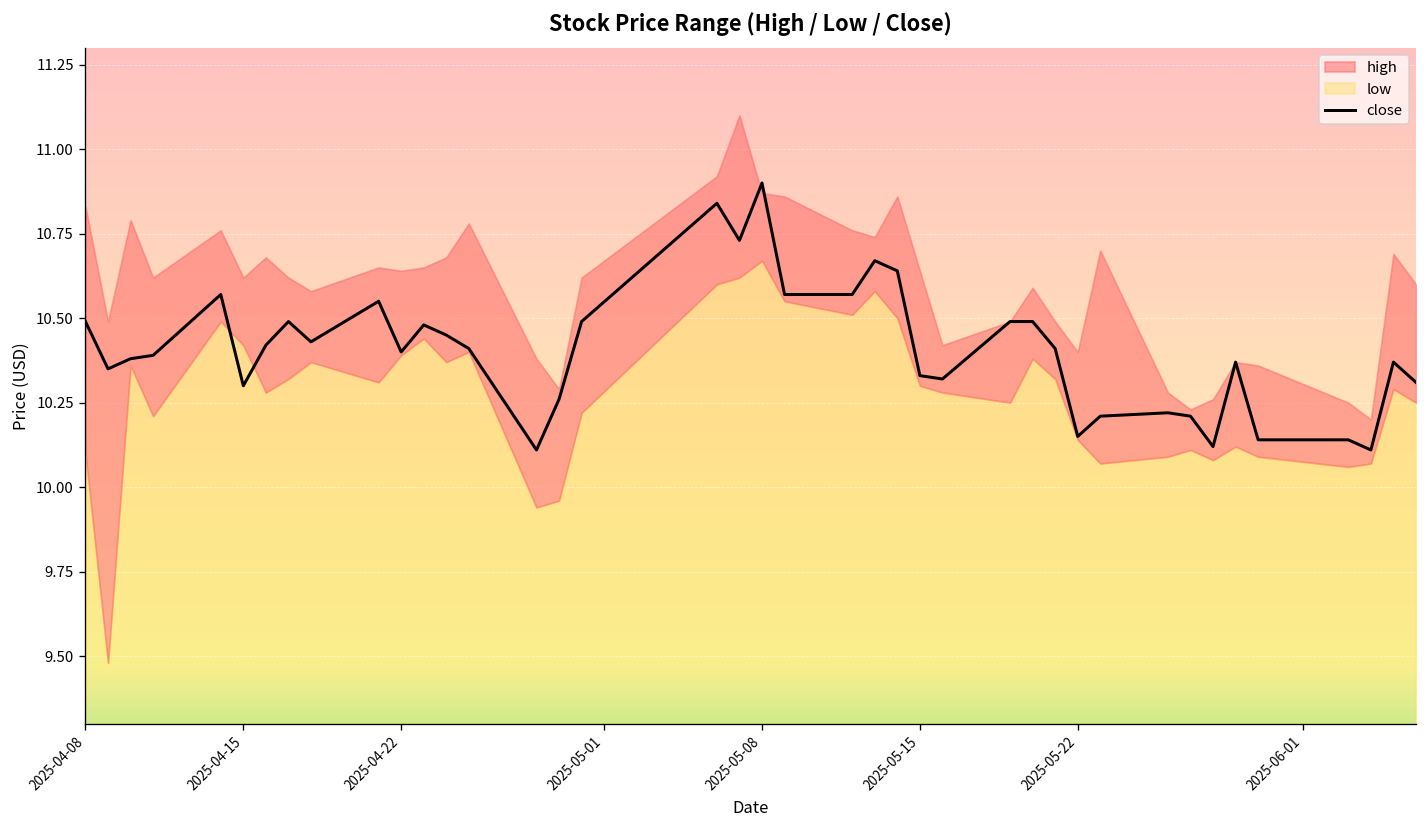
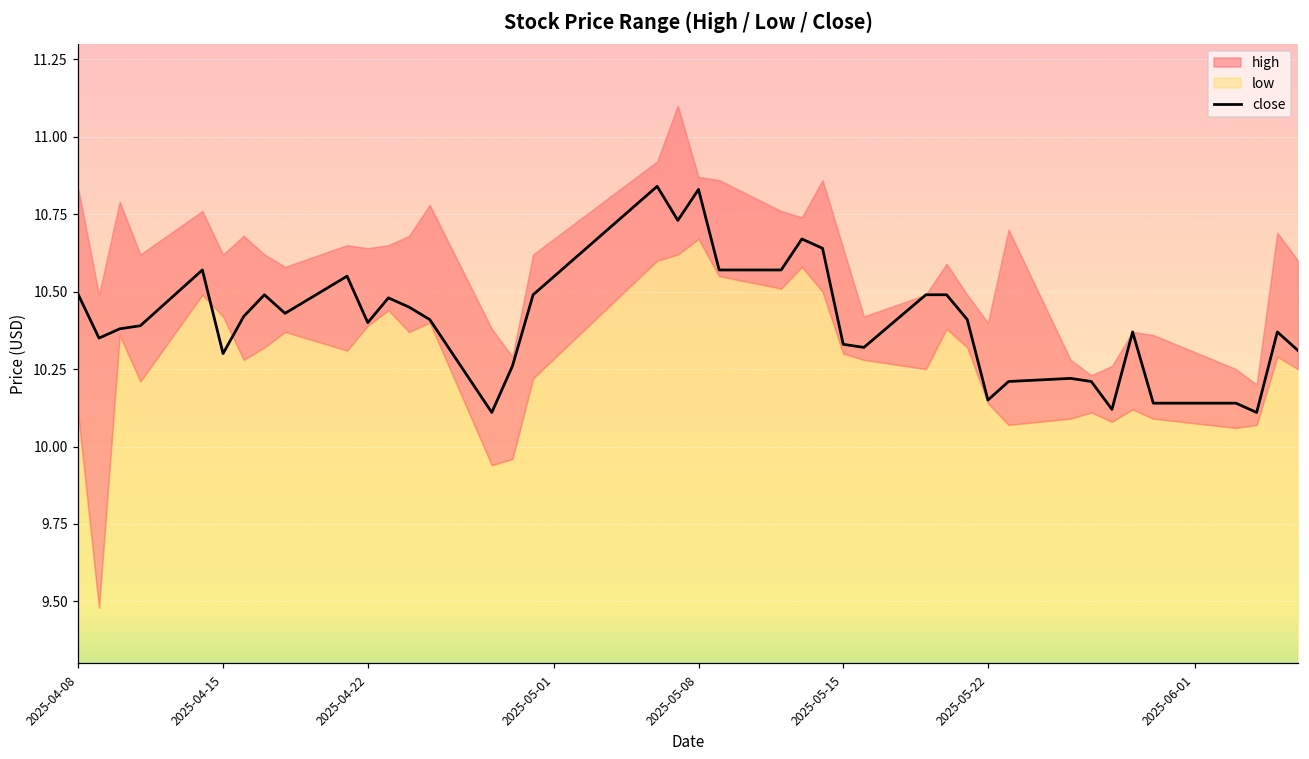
close, 2025-05-08: 10.90 -> 10.83
